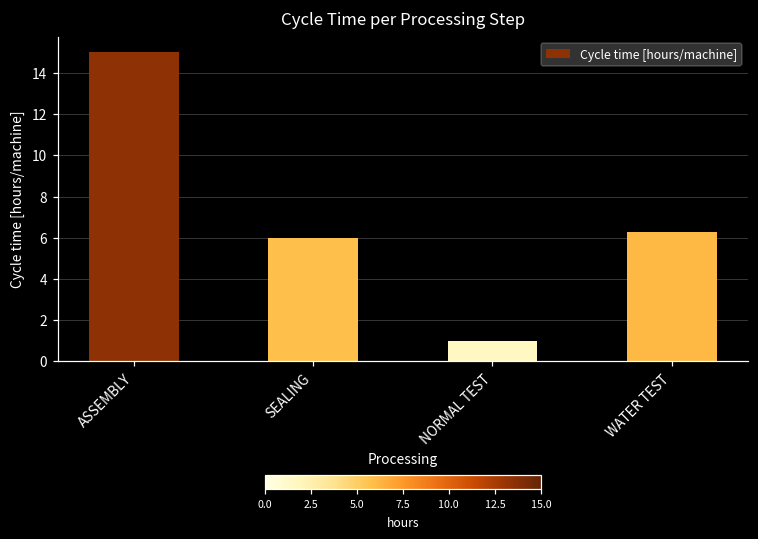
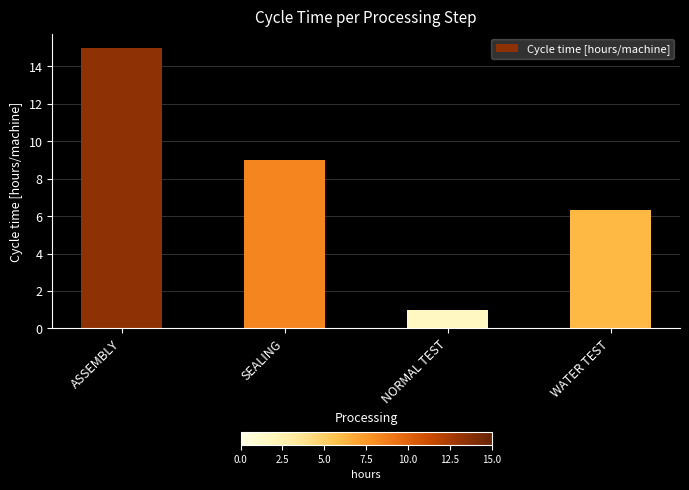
SEALING: 6 -> 9
